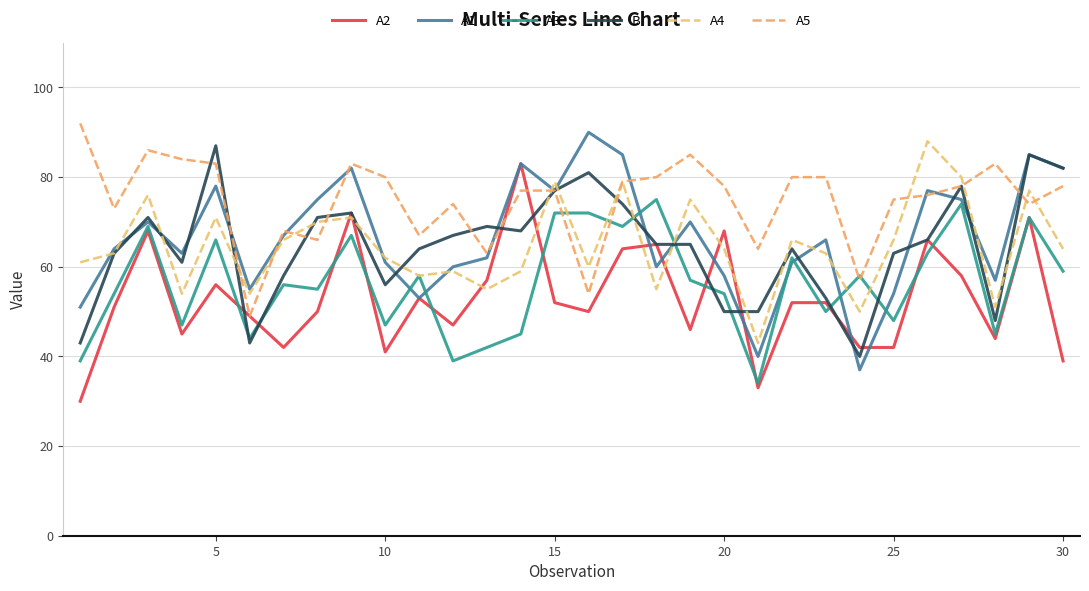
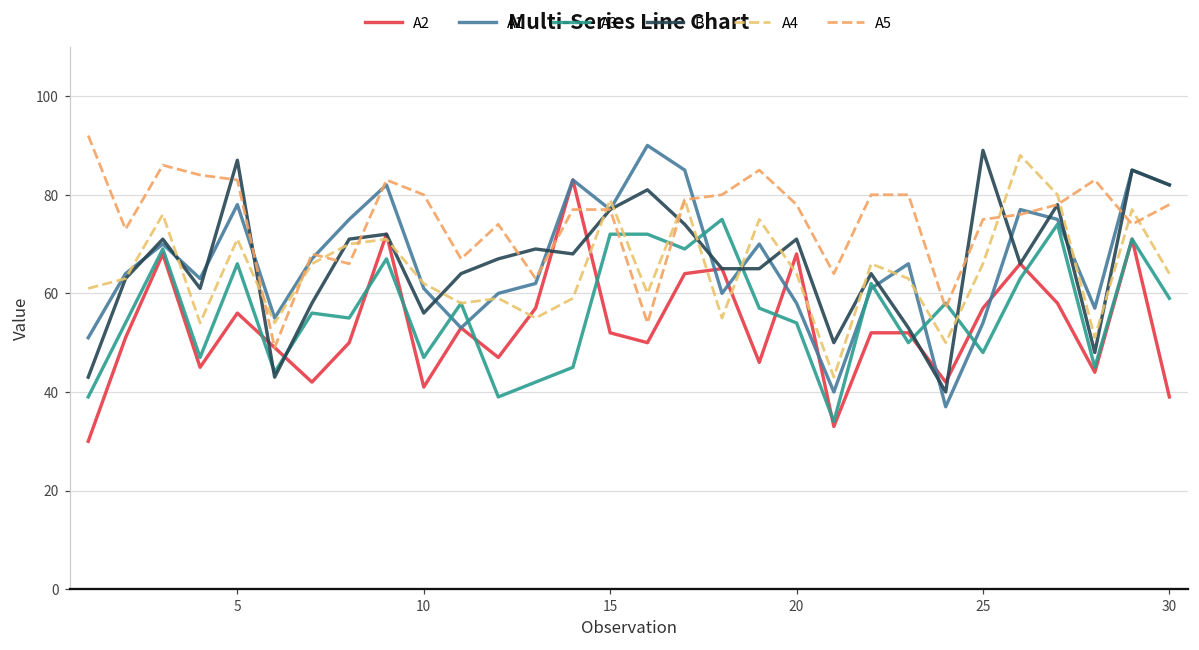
B, 20: 50 -> 71
A2, 25: 42 -> 57
B, 25: 63 -> 89
